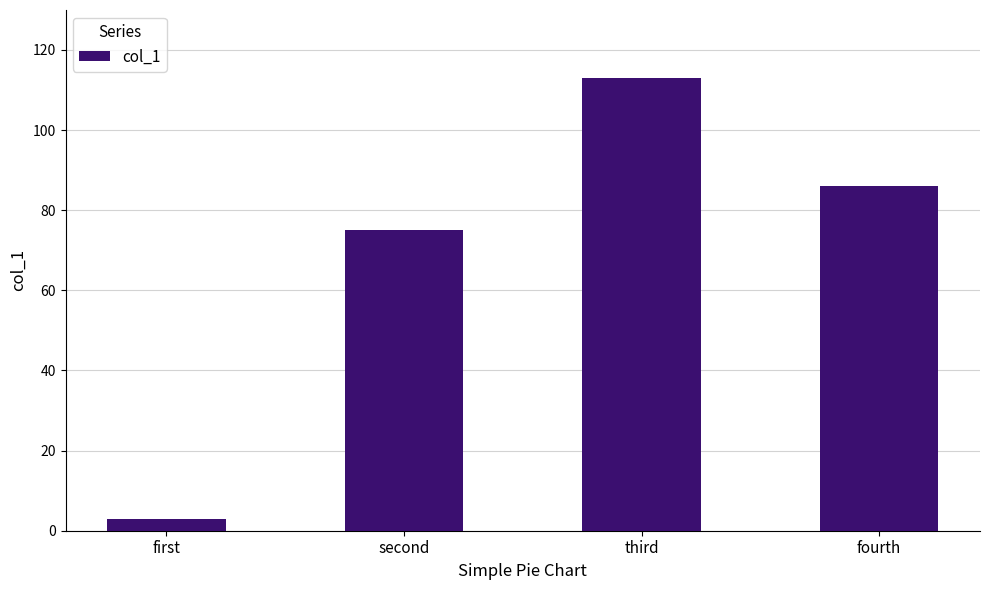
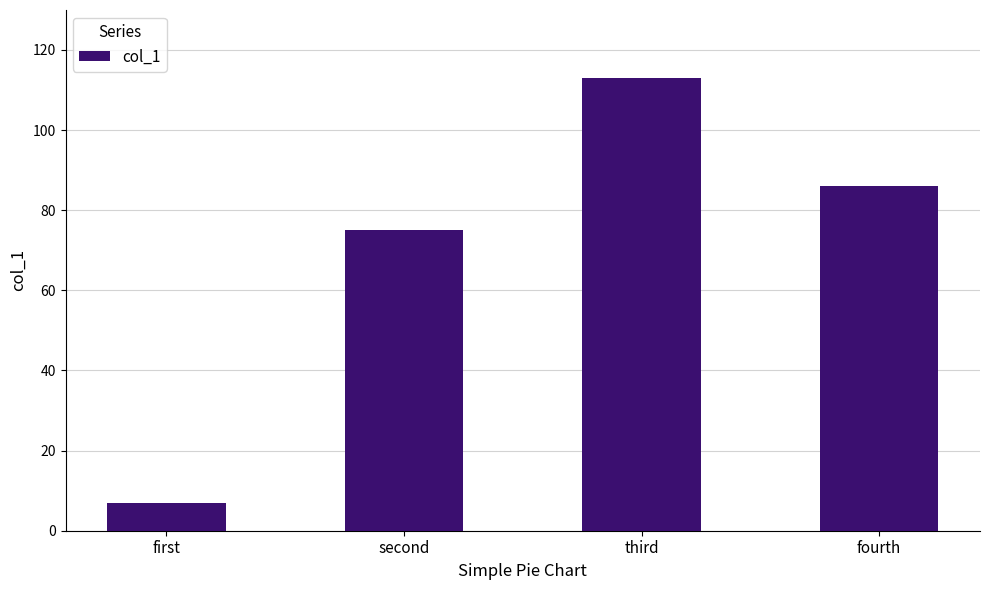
first: 3 -> 7
